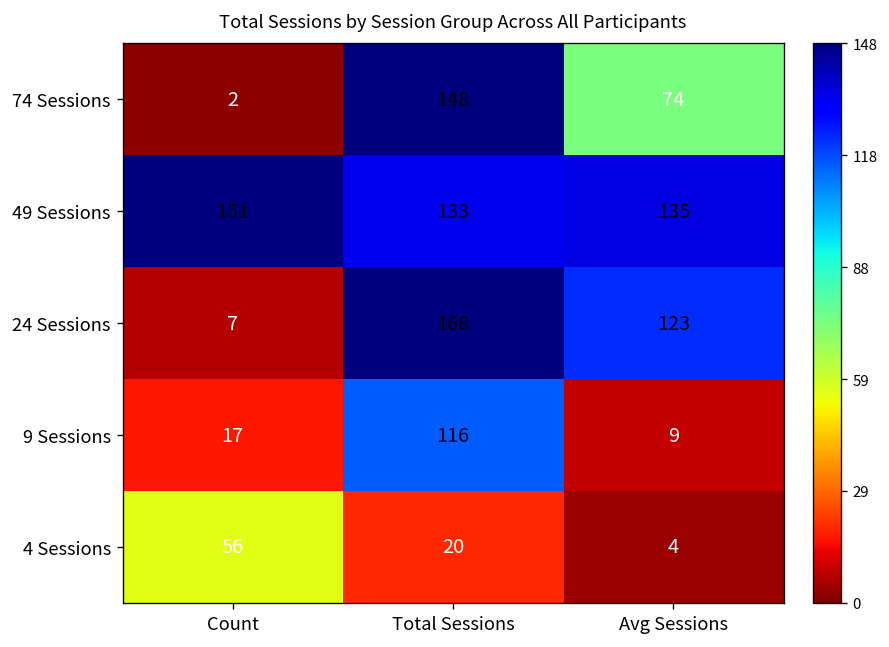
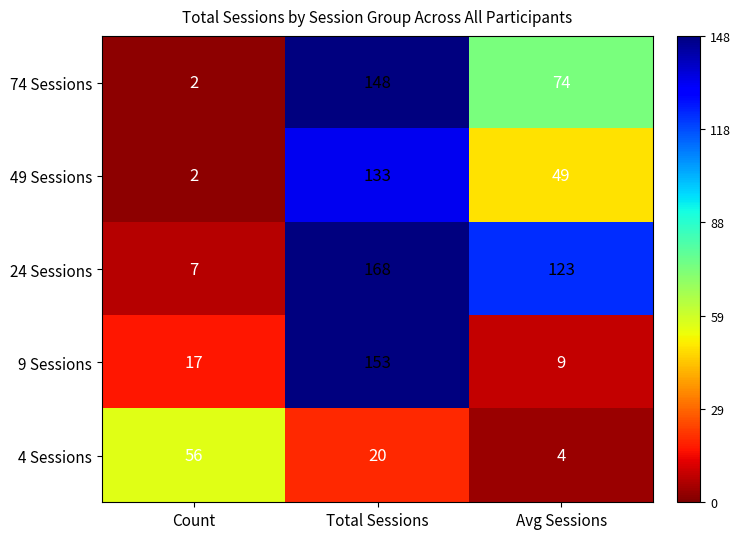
49 Sessions, Count: 151 -> 2
49 Sessions, Avg Sessions: 135 -> 49
9 Sessions, Total Sessions: 116 -> 153
